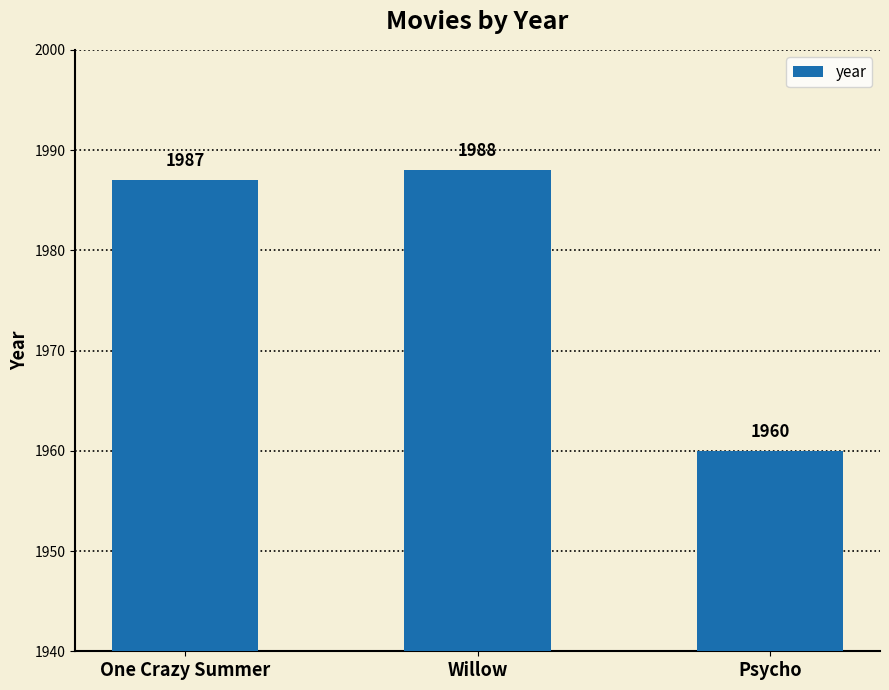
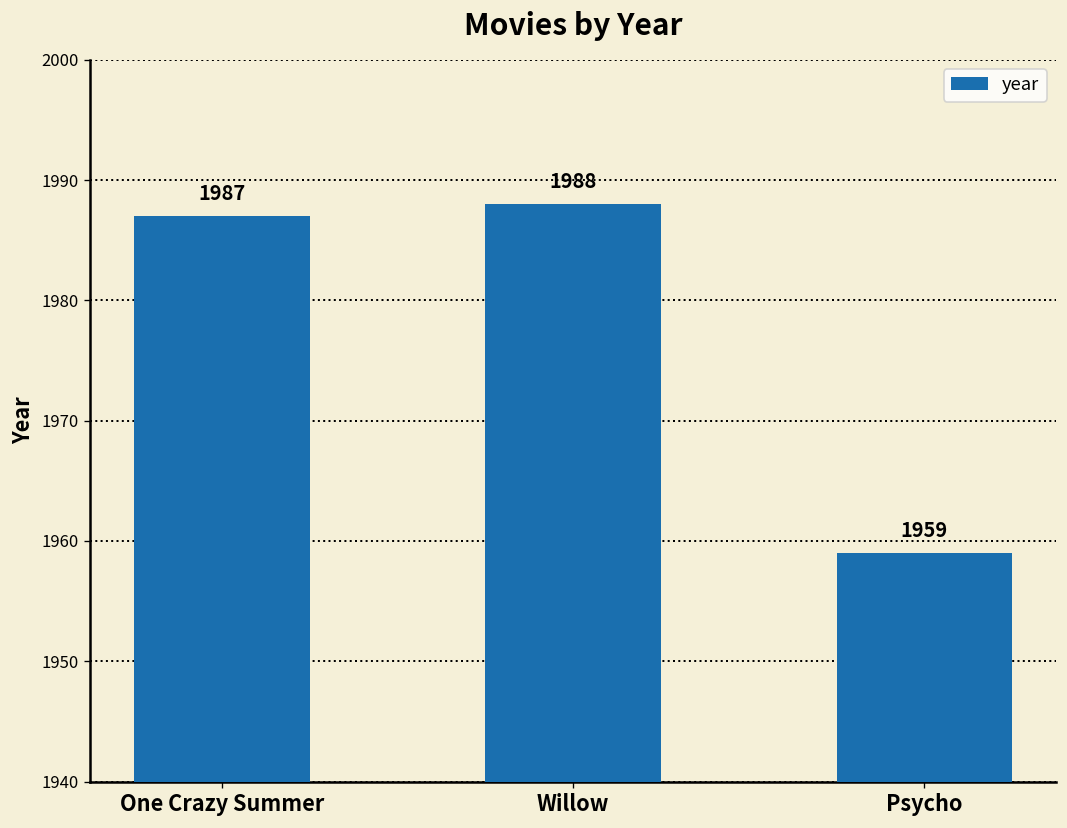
Psycho: 1960 -> 1959
